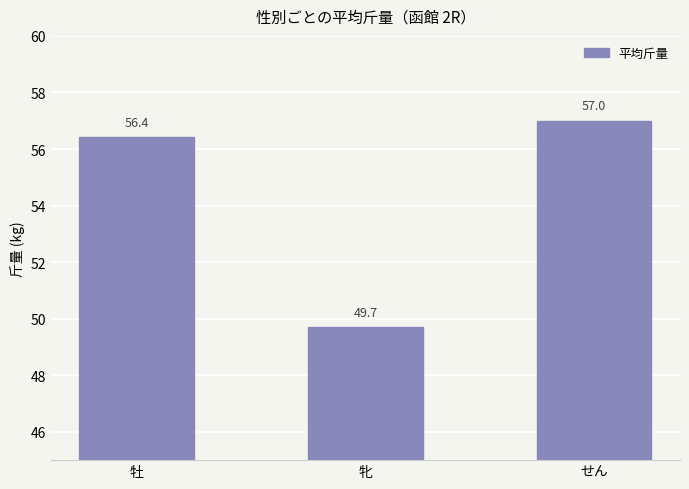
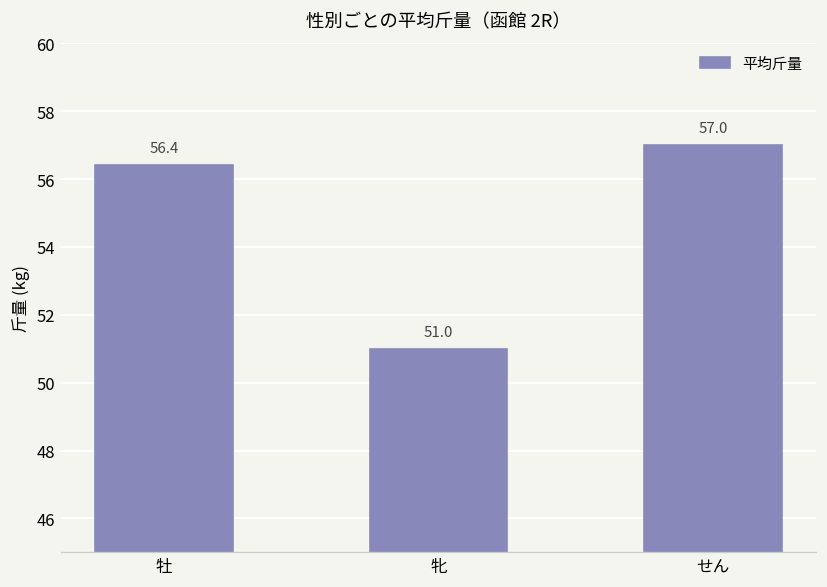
牝: 49.7 -> 51.0
